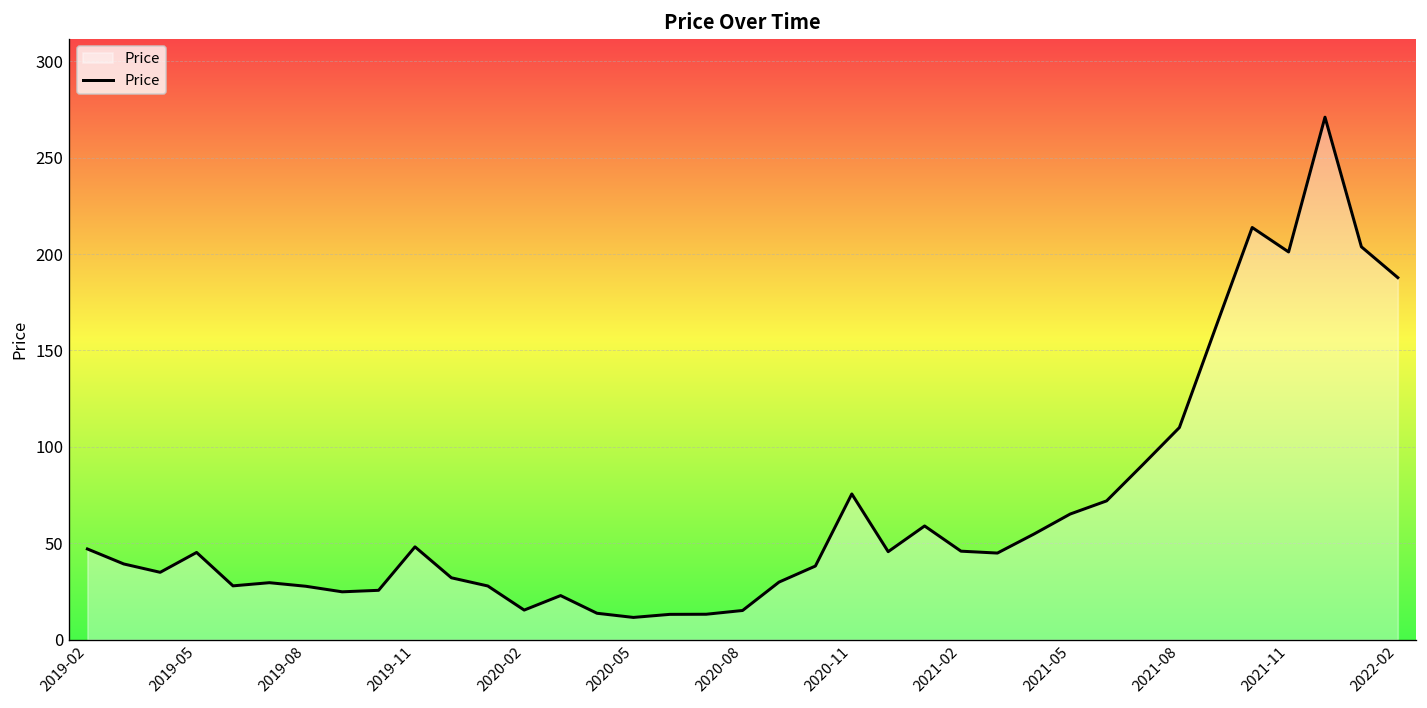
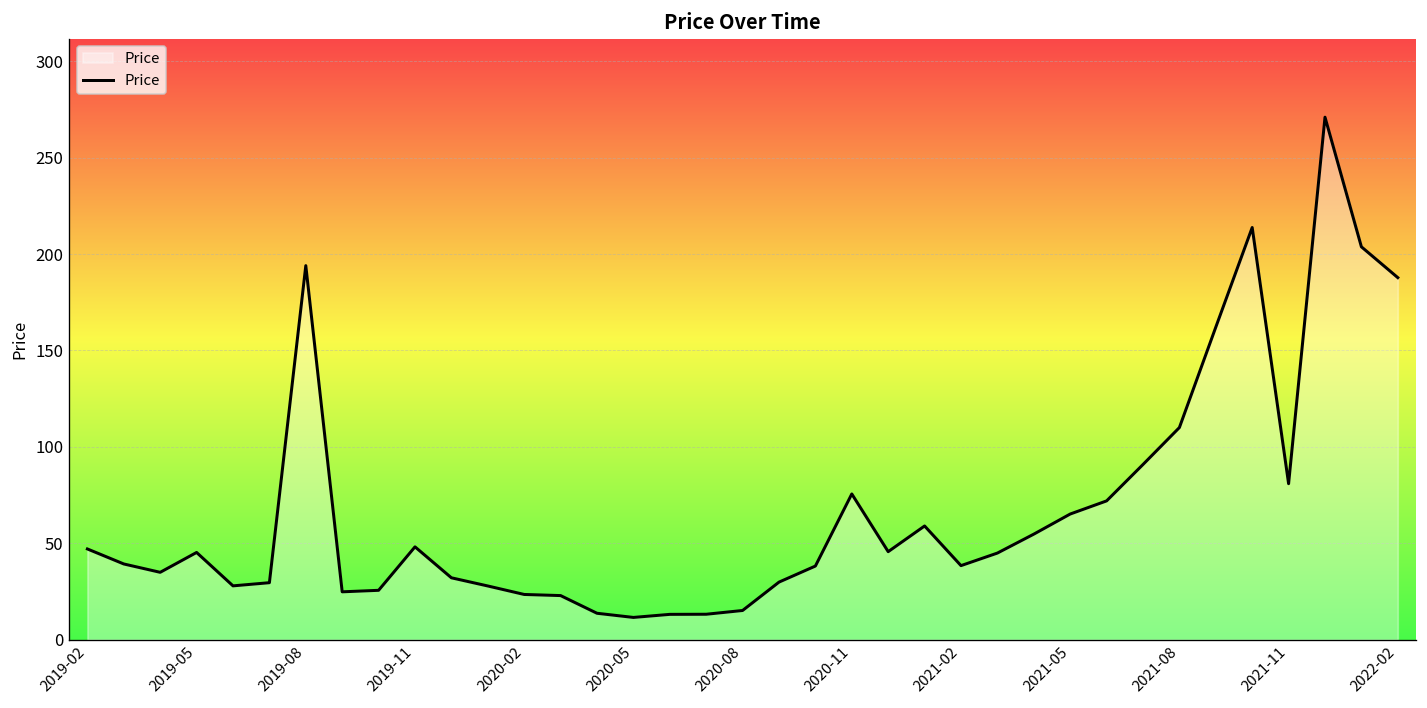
2019-08: 28 -> 194
2020-02: 15 -> 24
2021-02: 46 -> 38
2021-11: 201 -> 81
